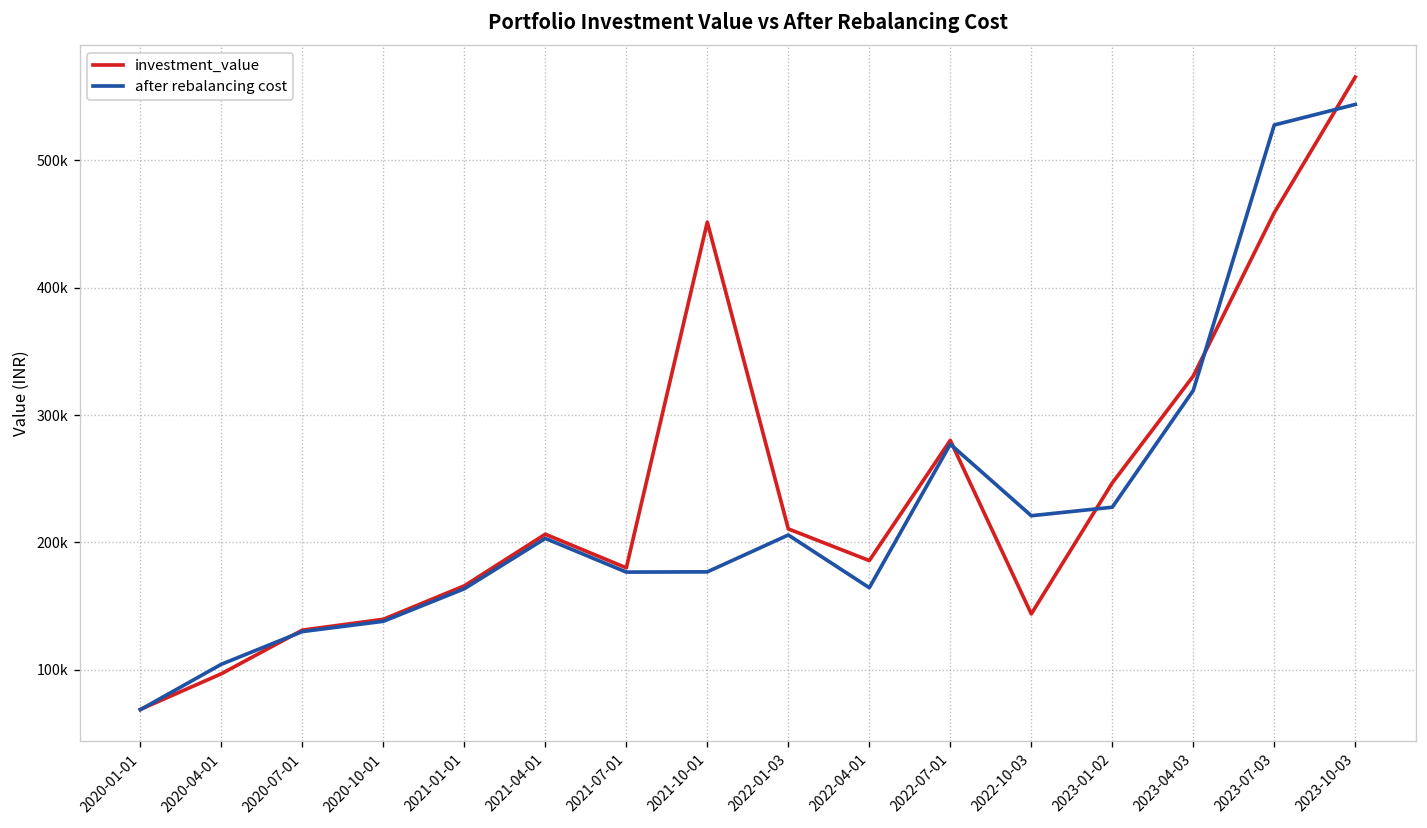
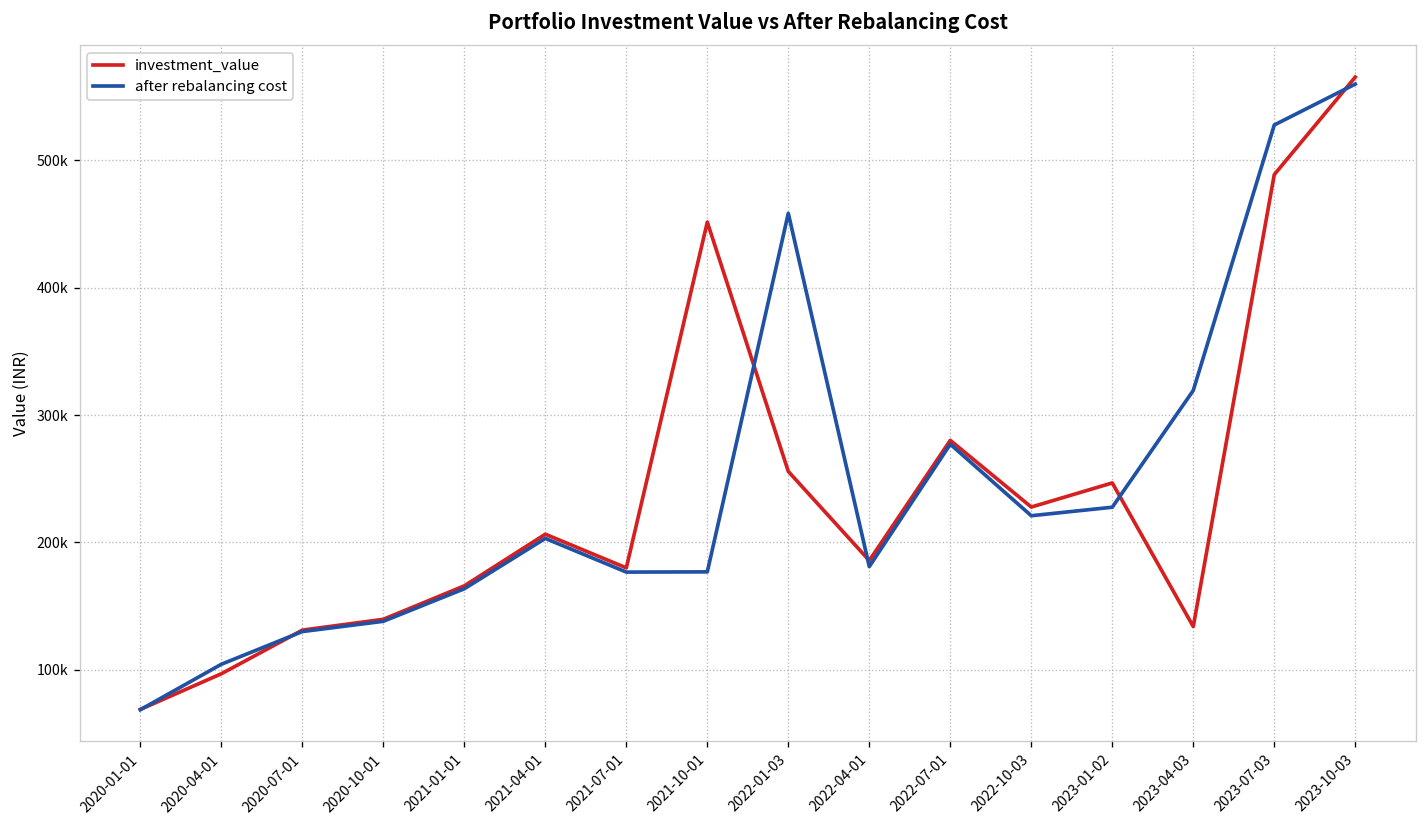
investment_value, 2022-01-03: 211000 -> 256000
after rebalancing cost, 2022-01-03: 206000 -> 458000
after rebalancing cost, 2022-04-01: 164000 -> 181000
investment_value, 2022-10-03: 144000 -> 228000
investment_value, 2023-04-03: 331000 -> 134000
investment_value, 2023-07-03: 459000 -> 489000
after rebalancing cost, 2023-10-03: 544000 -> 560000
